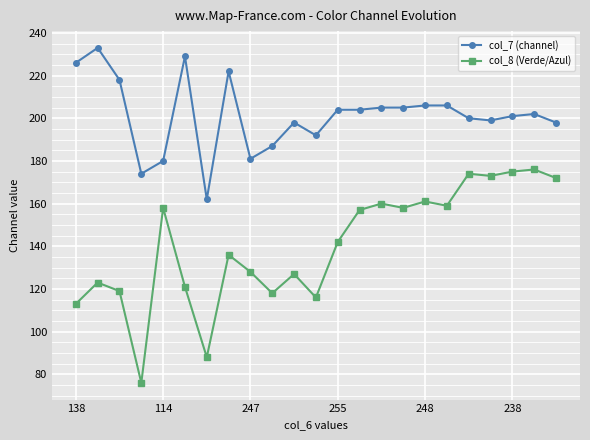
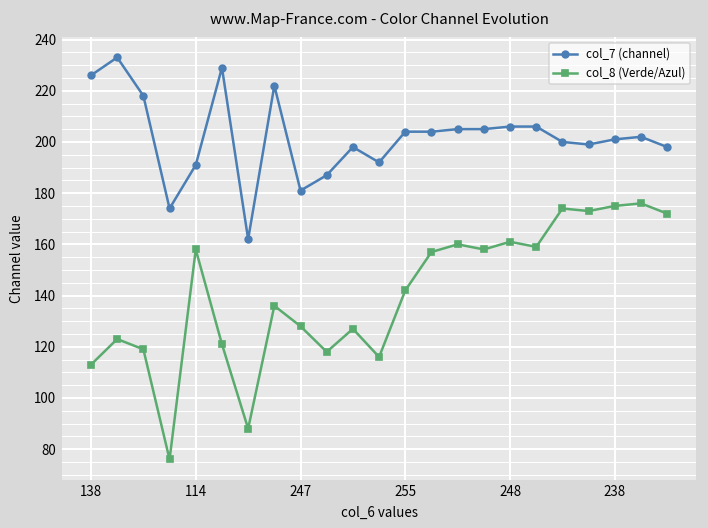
col_7 (channel), 114: 180 -> 191
